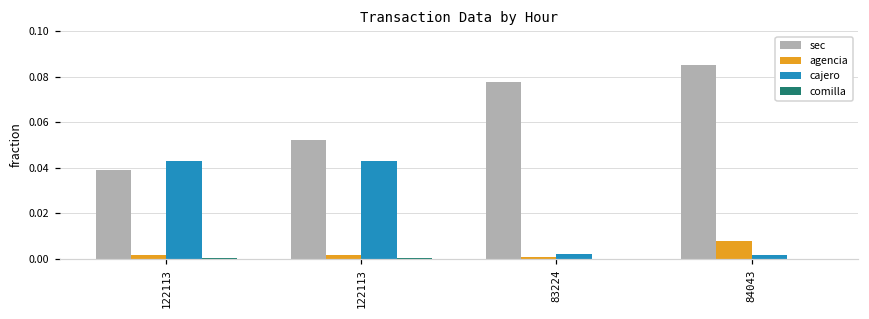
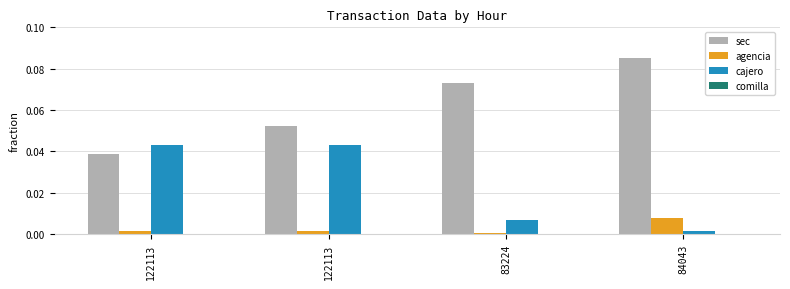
sec, 83224: 0.078 -> 0.073
cajero, 83224: 0.002 -> 0.007
